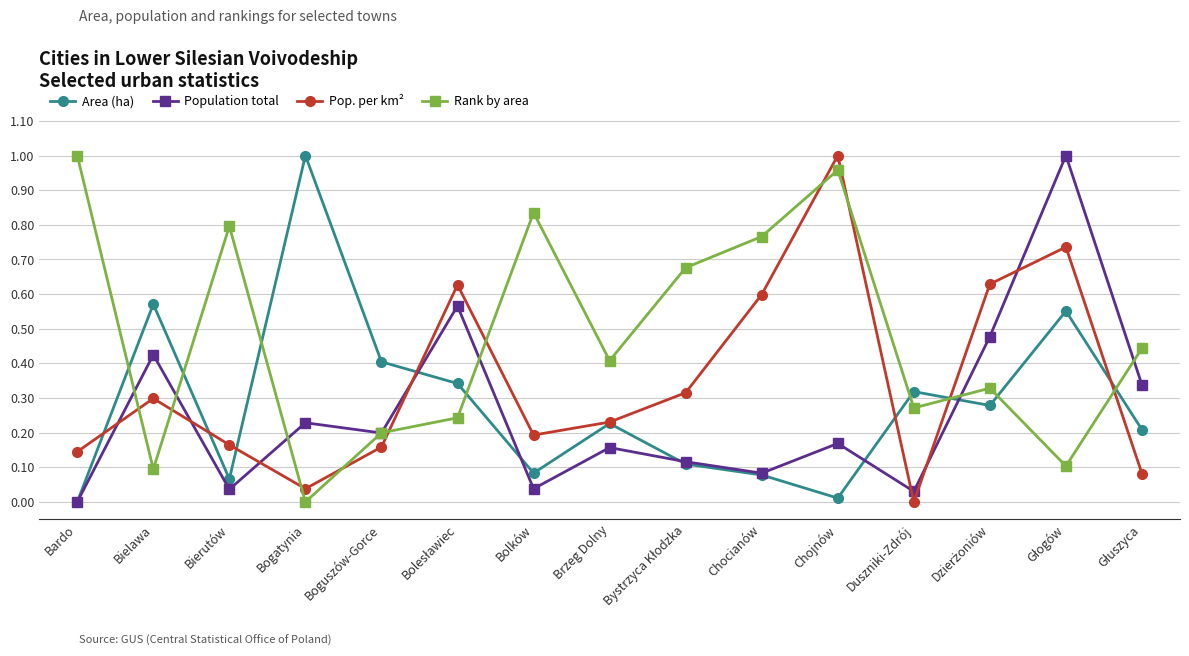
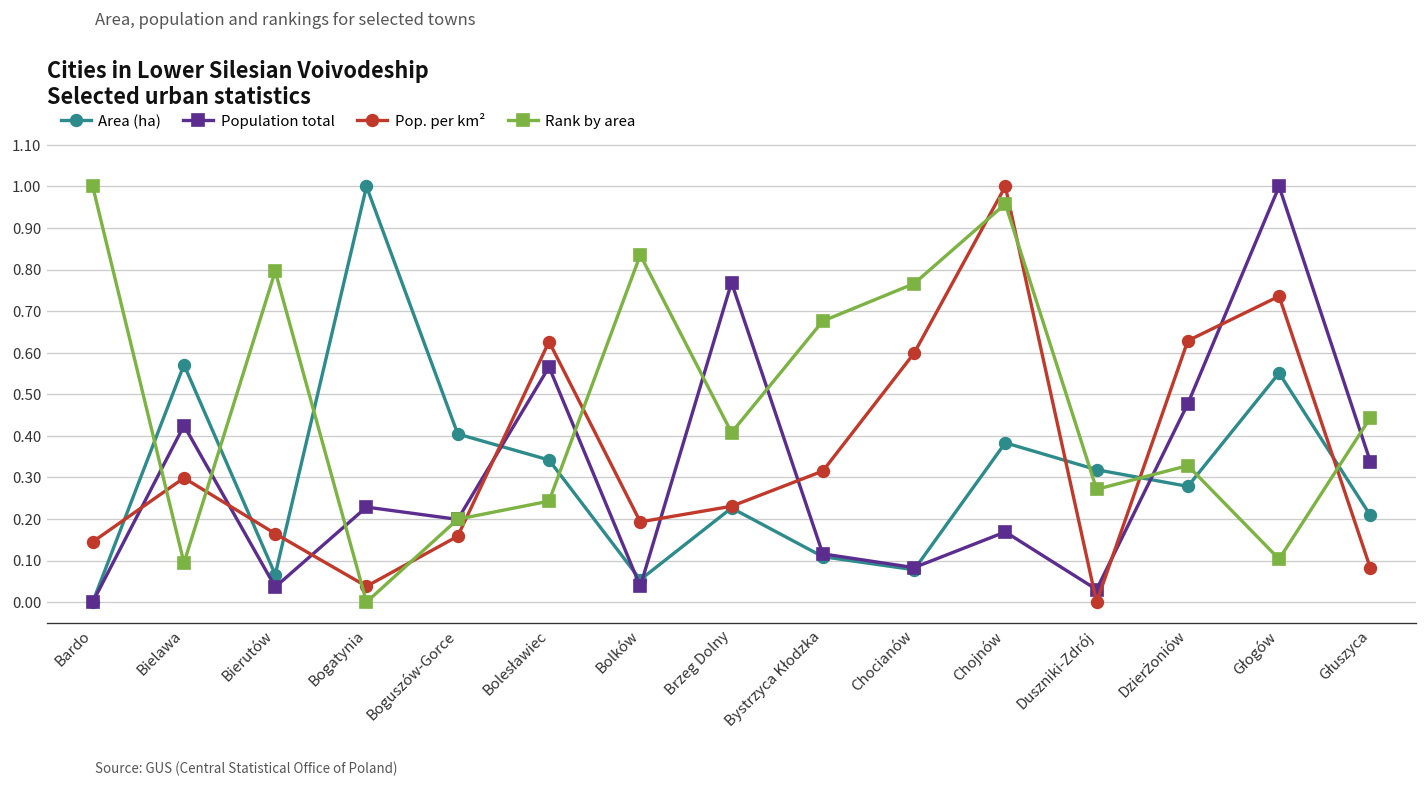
Area (ha), Bolków: 0.08 -> 0.05
Population total, Brzeg Dolny: 0.16 -> 0.77
Area (ha), Chojnów: 0.01 -> 0.38
